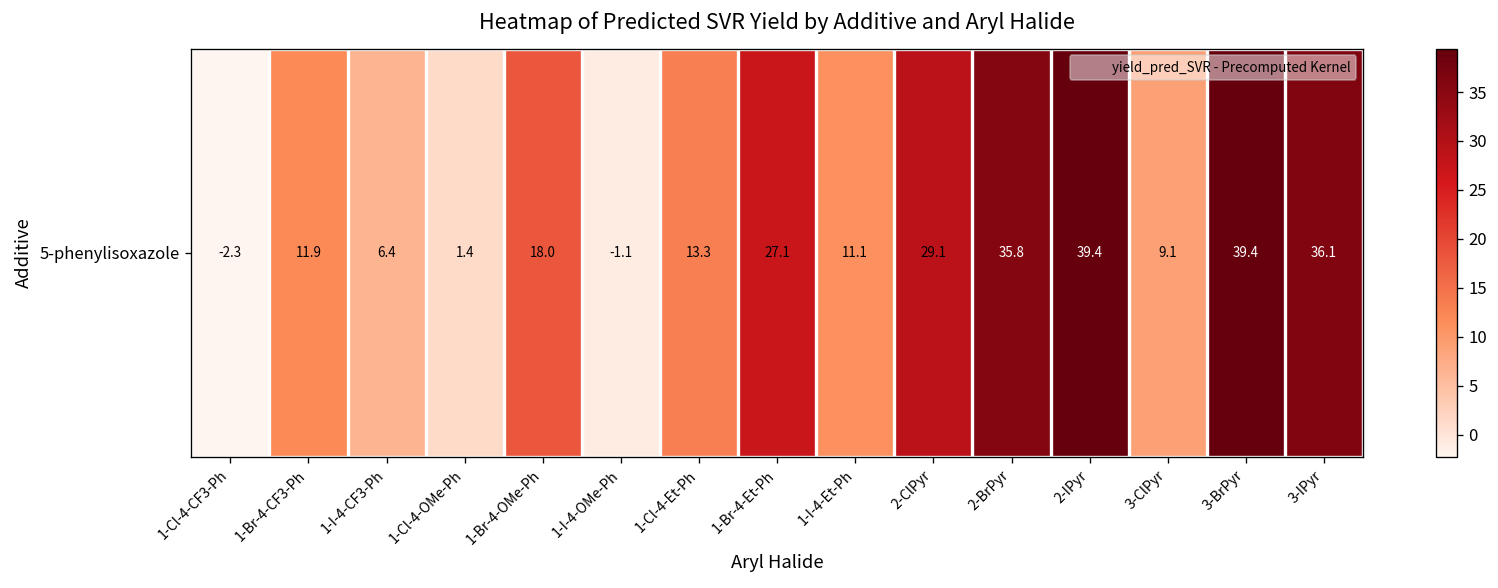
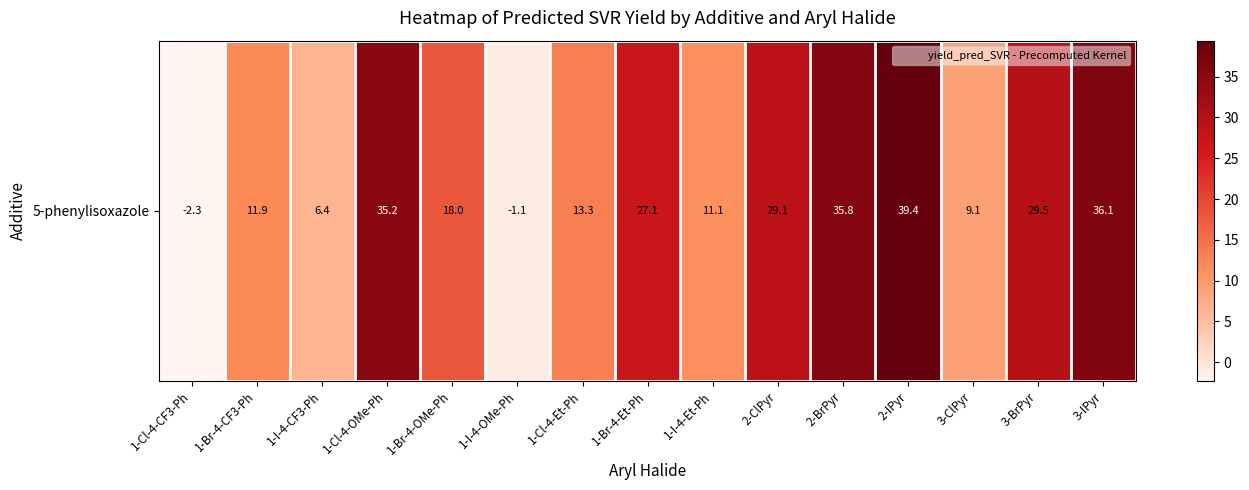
5-phenylisoxazole, 1-Cl-4-OMe-Ph: 1.4 -> 35.2
5-phenylisoxazole, 3-BrPyr: 39.4 -> 29.5
